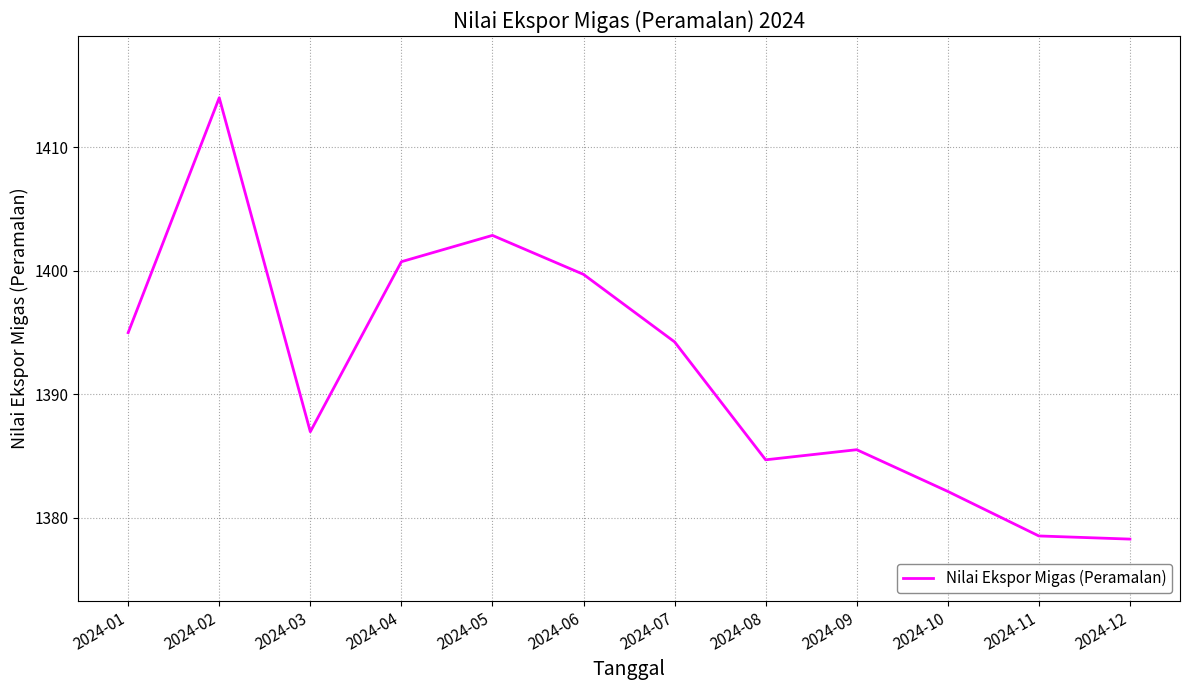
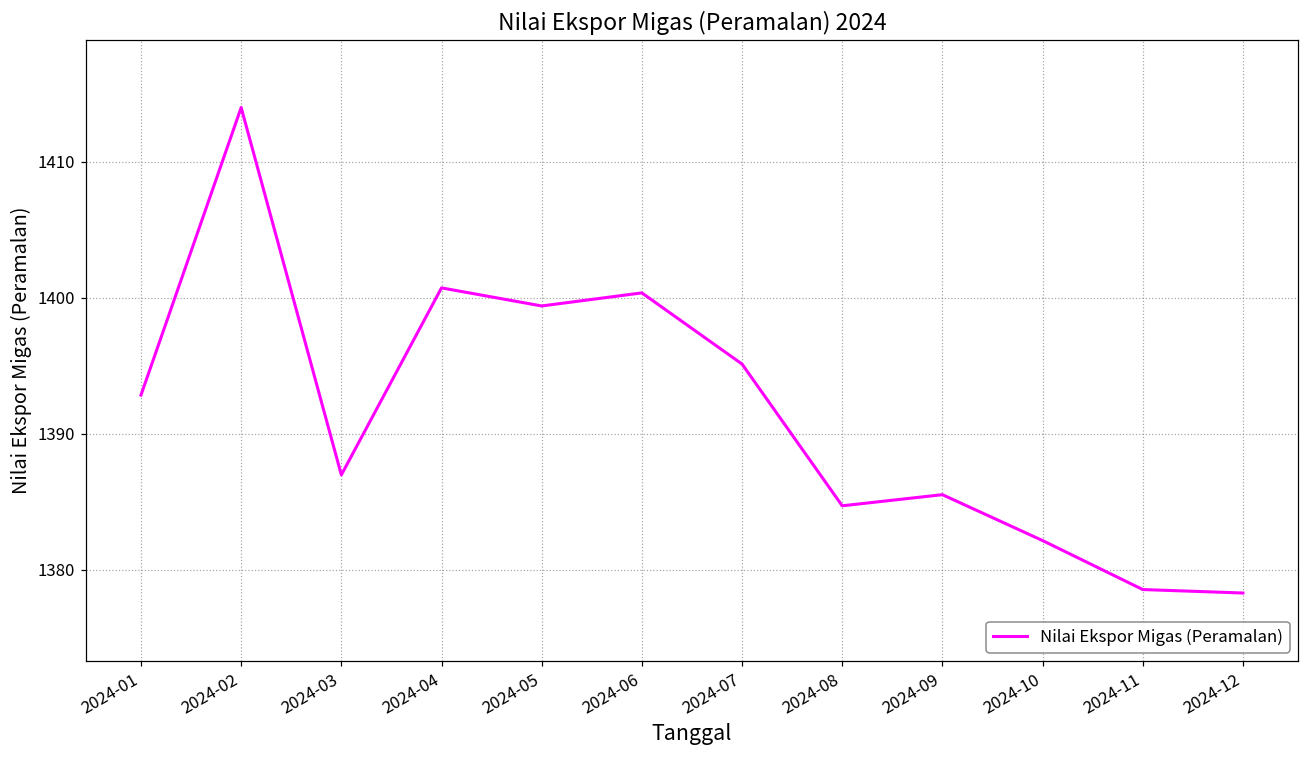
2024-01: 1395.0 -> 1392.8
2024-05: 1402.9 -> 1399.4
2024-06: 1399.7 -> 1400.4
2024-07: 1394.2 -> 1395.1
